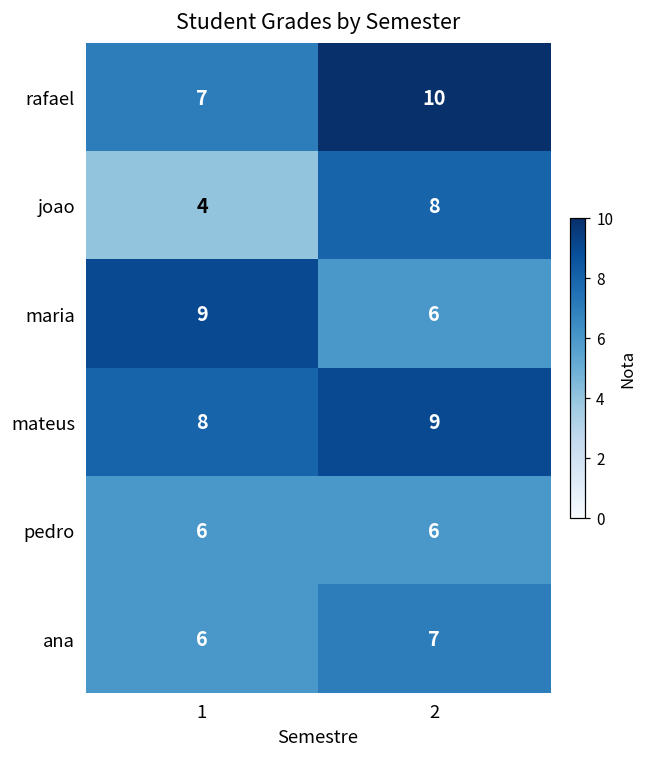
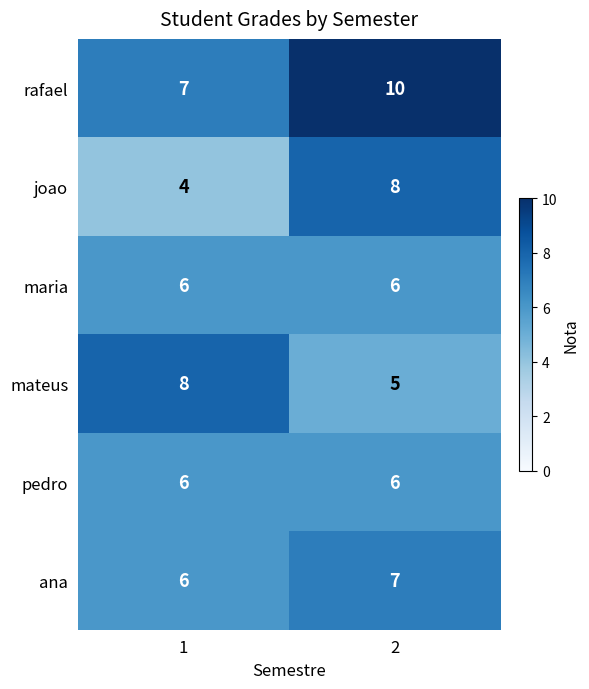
maria, 1: 9 -> 6
mateus, 2: 9 -> 5
